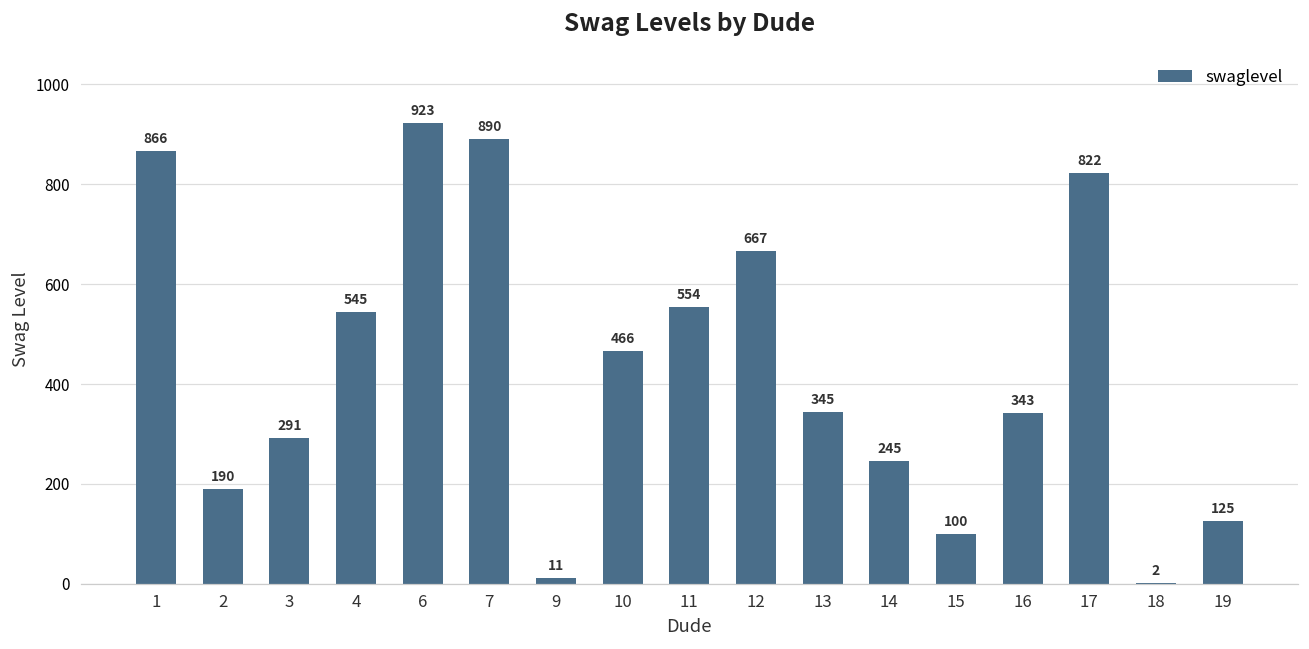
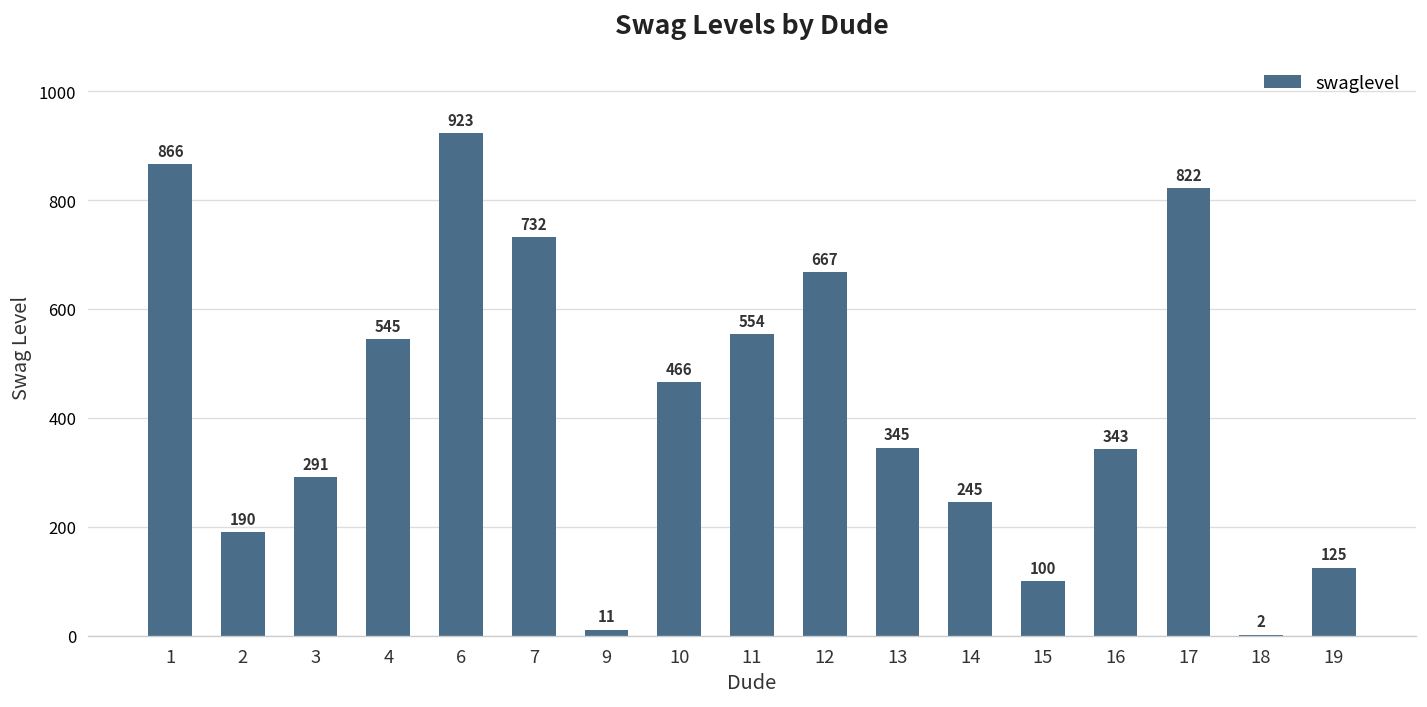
7: 890 -> 732
